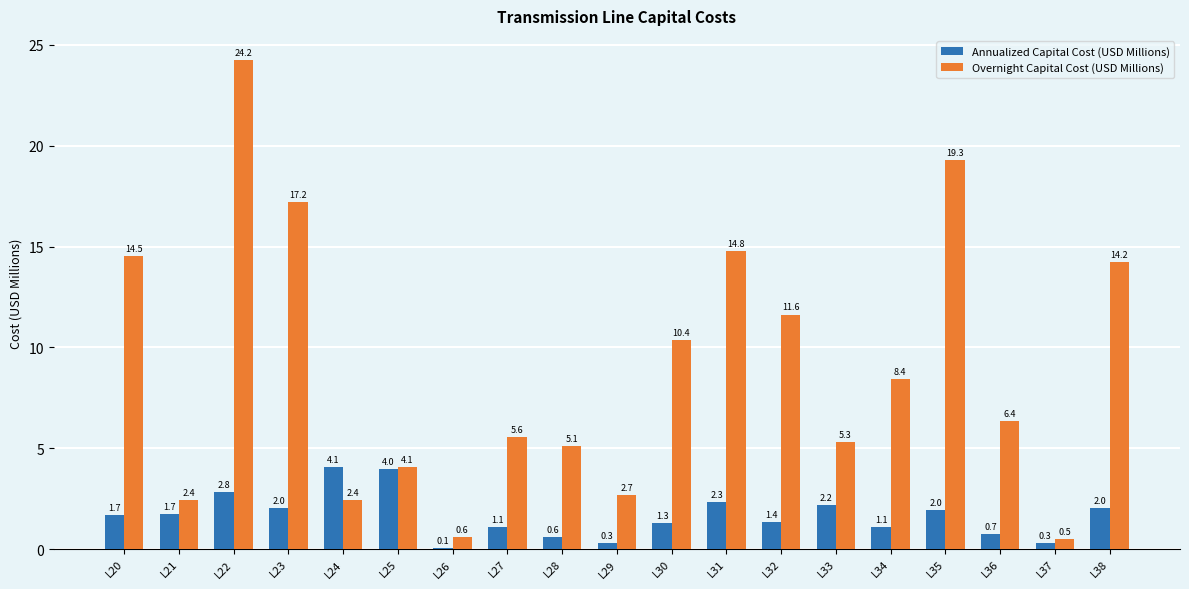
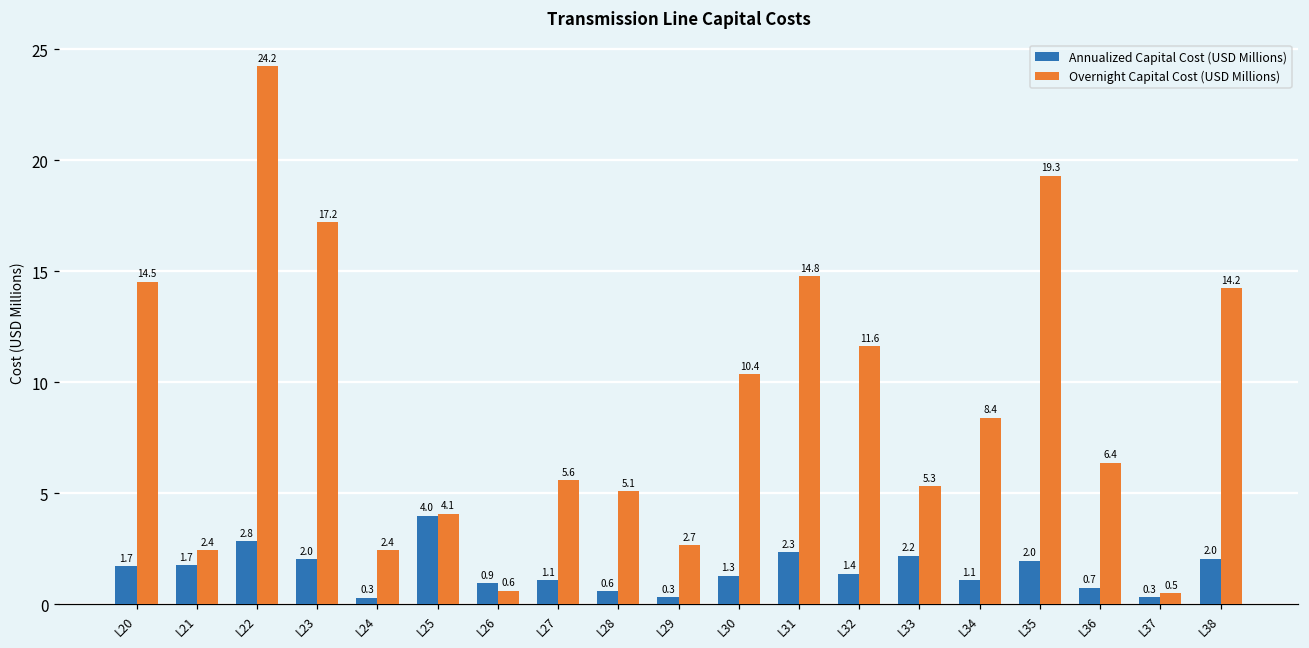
Annualized Capital Cost (USD Millions), L24: 4.1 -> 0.3
Annualized Capital Cost (USD Millions), L26: 0.1 -> 0.9
